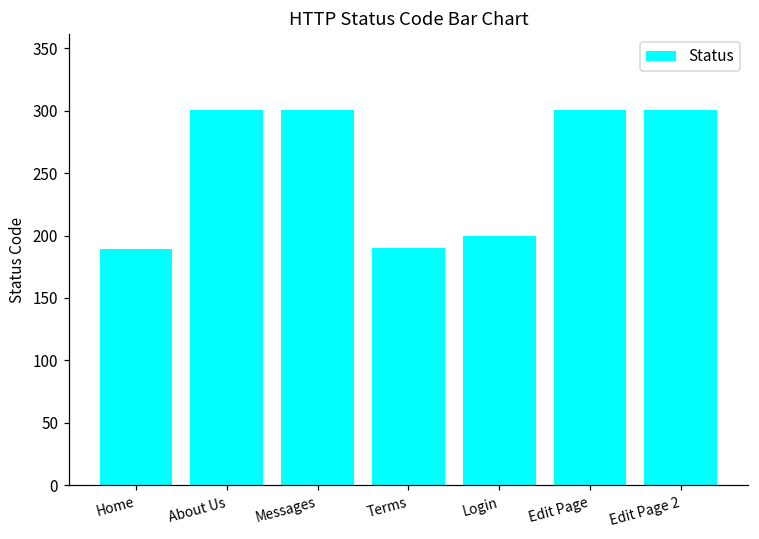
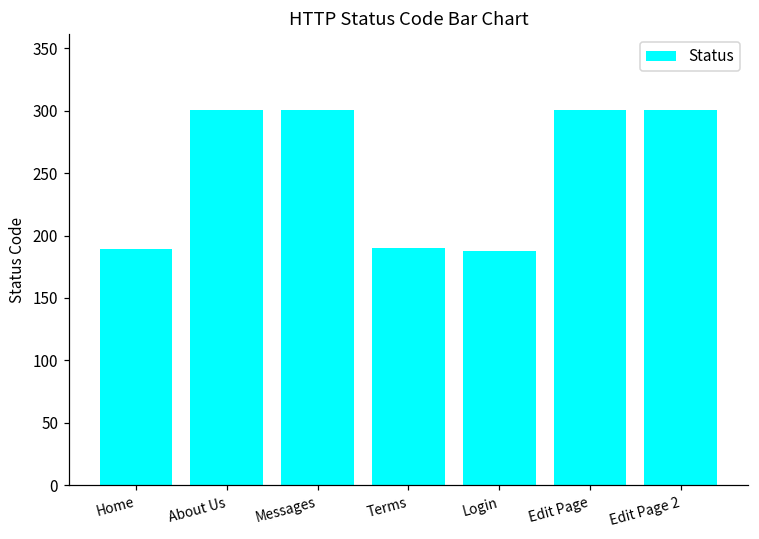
Login: 200 -> 188
